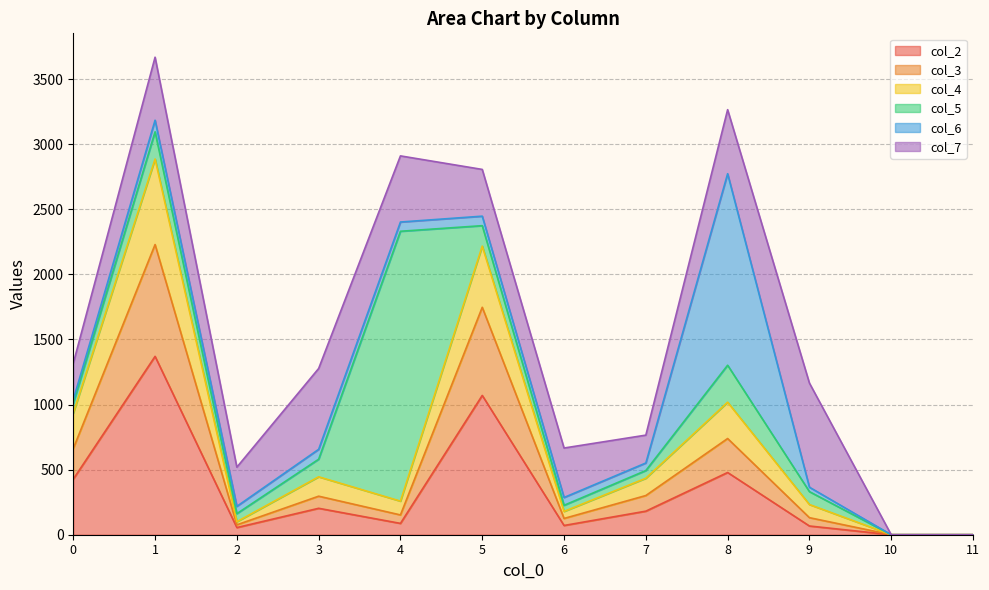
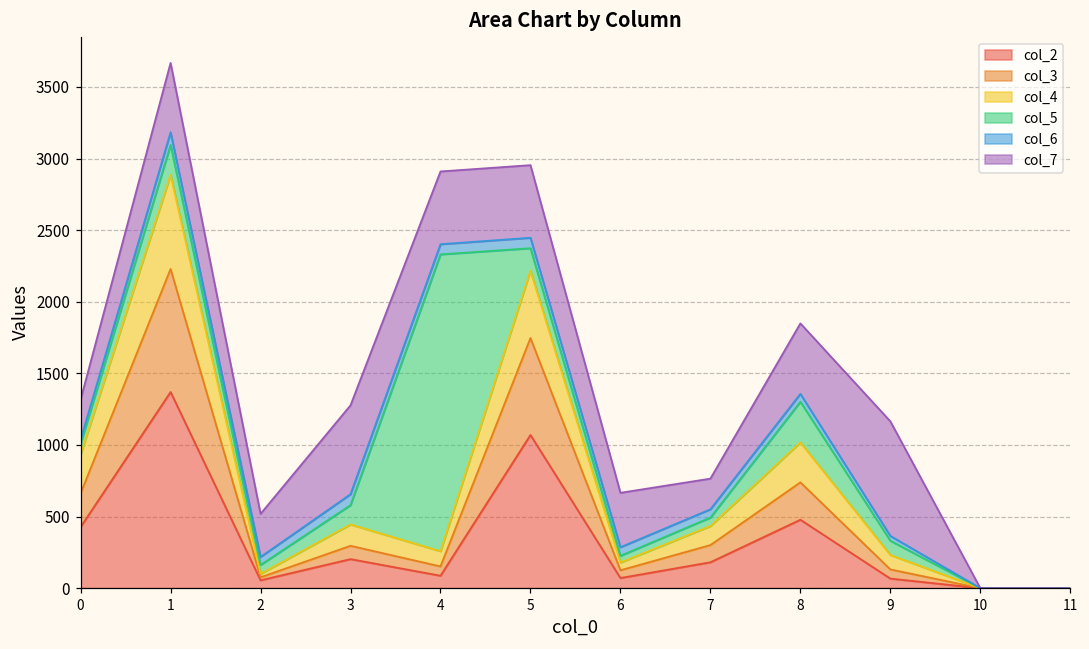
col_7, 5: 360 -> 510
col_6, 8: 1470 -> 60
